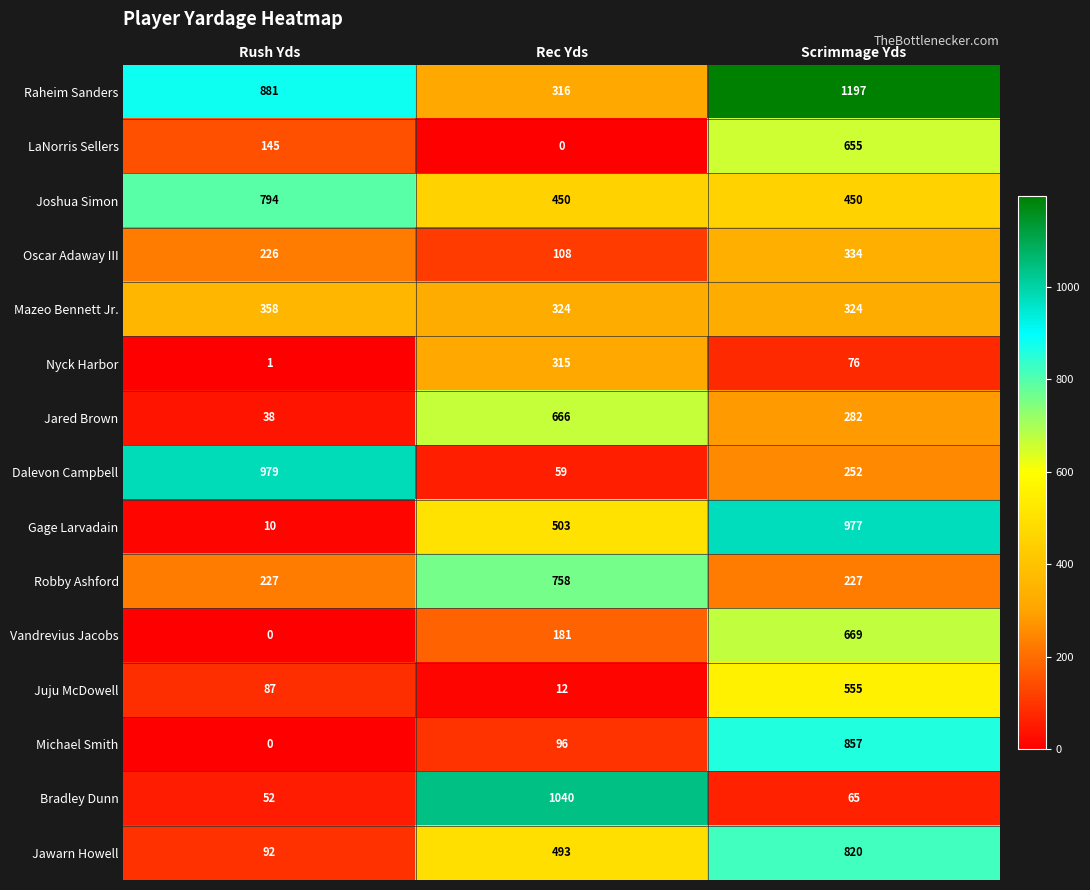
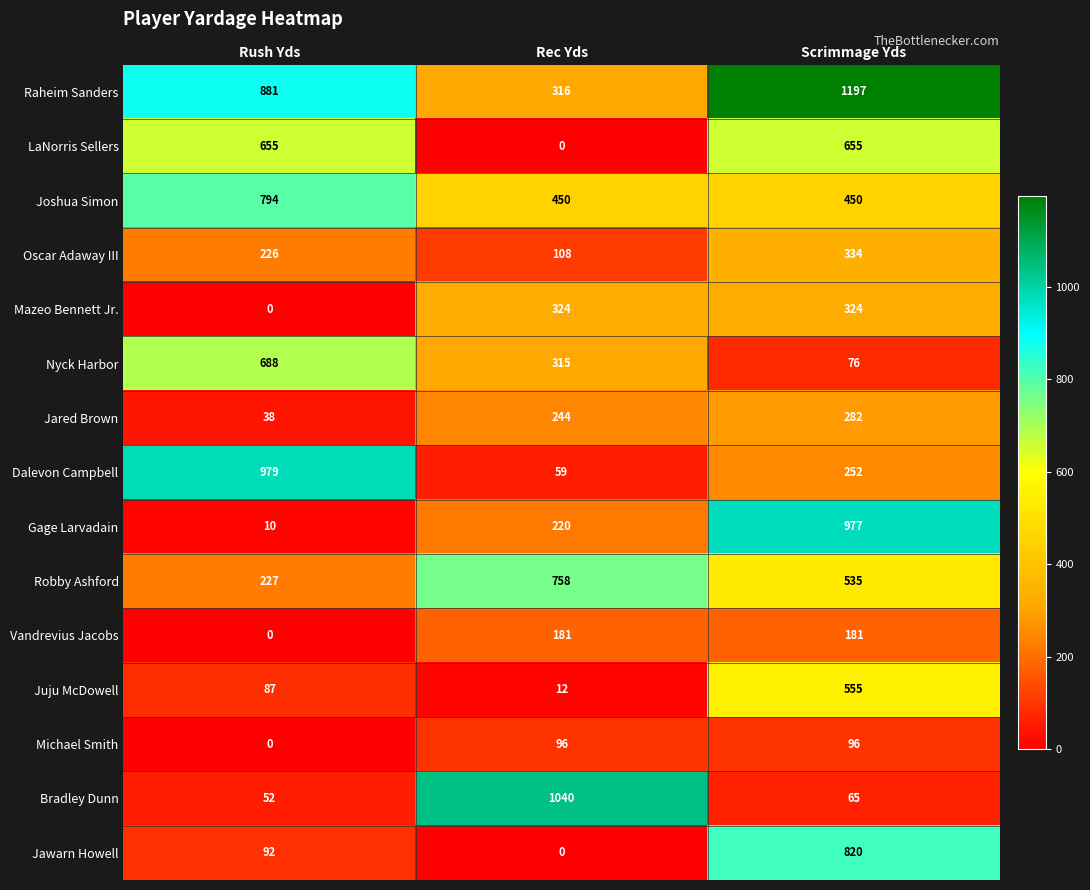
LaNorris Sellers, Rush Yds: 145 -> 655
Mazeo Bennett Jr., Rush Yds: 358 -> 0
Nyck Harbor, Rush Yds: 1 -> 688
Jared Brown, Rec Yds: 666 -> 244
Gage Larvadain, Rec Yds: 503 -> 220
Robby Ashford, Scrimmage Yds: 227 -> 535
Vandrevius Jacobs, Scrimmage Yds: 669 -> 181
Michael Smith, Scrimmage Yds: 857 -> 96
Jawarn Howell, Rec Yds: 493 -> 0
